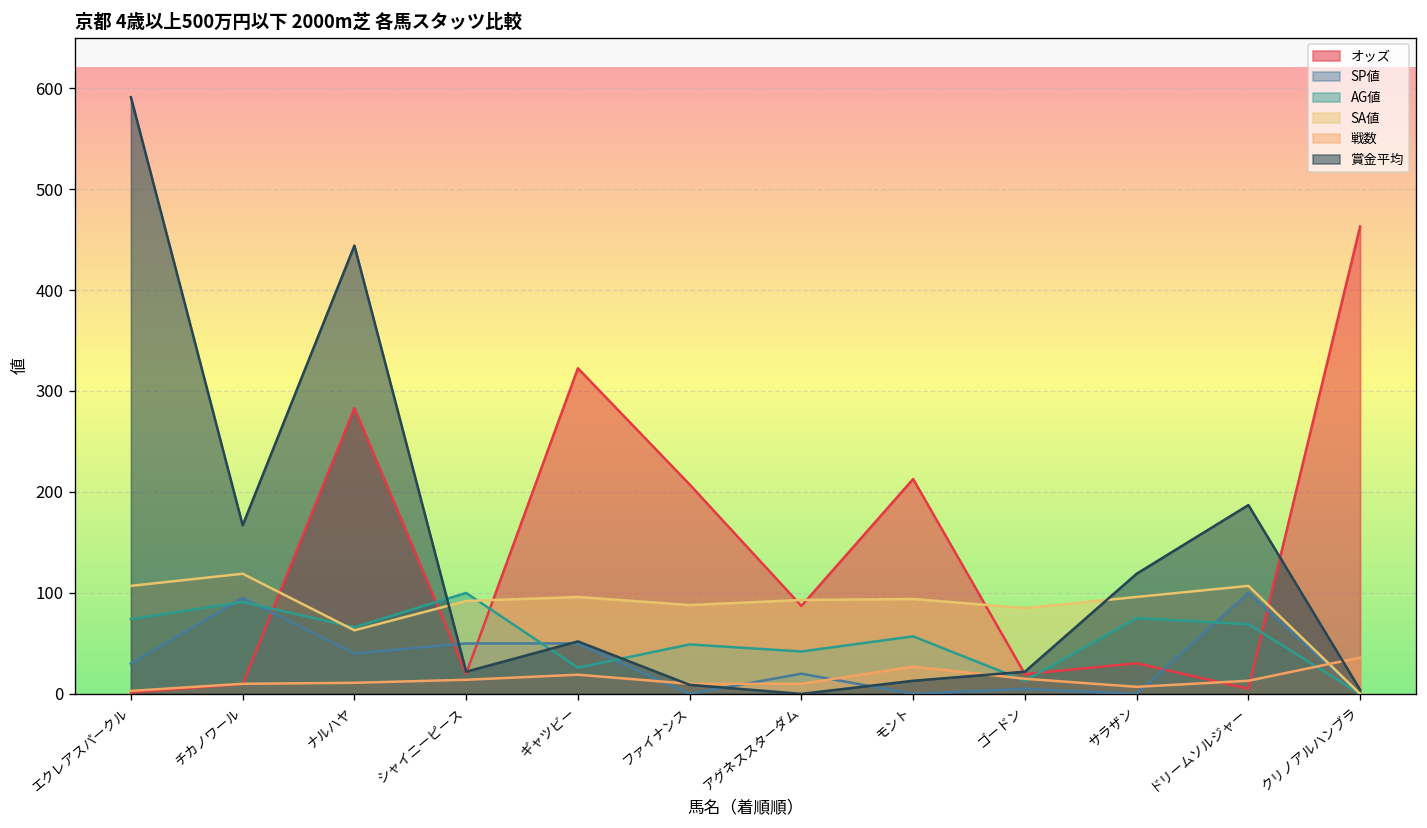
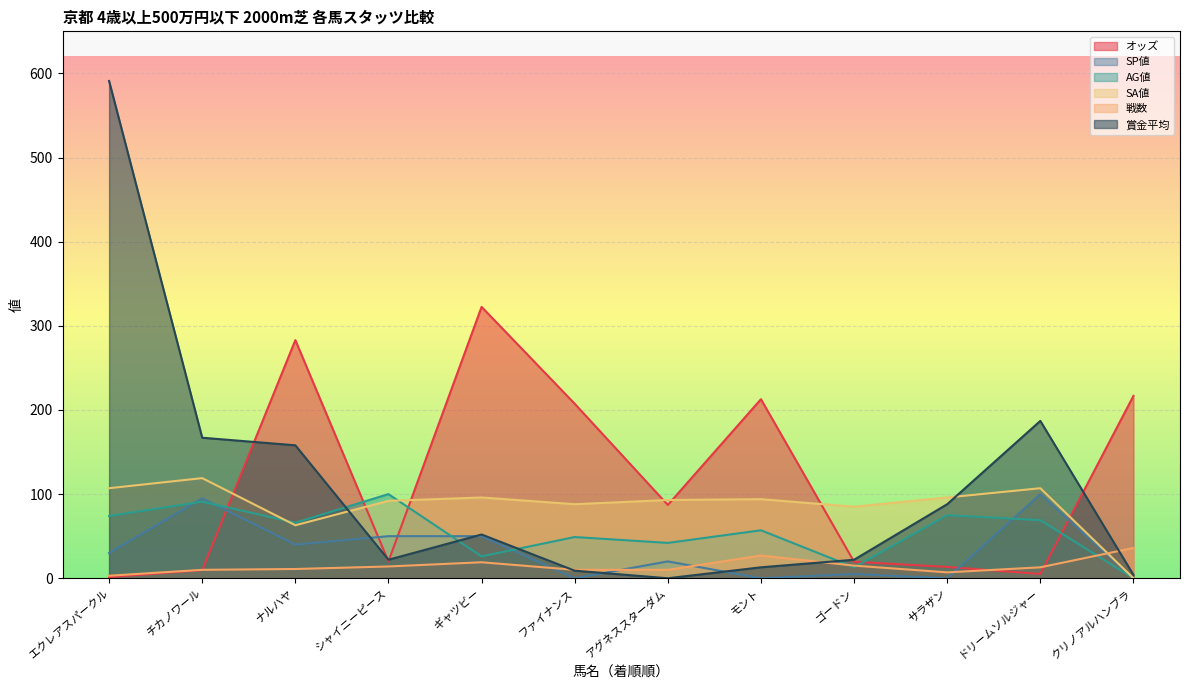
賞金平均, ナルハヤ: 440 -> 160
オッズ, サラザン: 30 -> 10
賞金平均, サラザン: 120 -> 90
オッズ, クリノアルハンブラ: 460 -> 220
